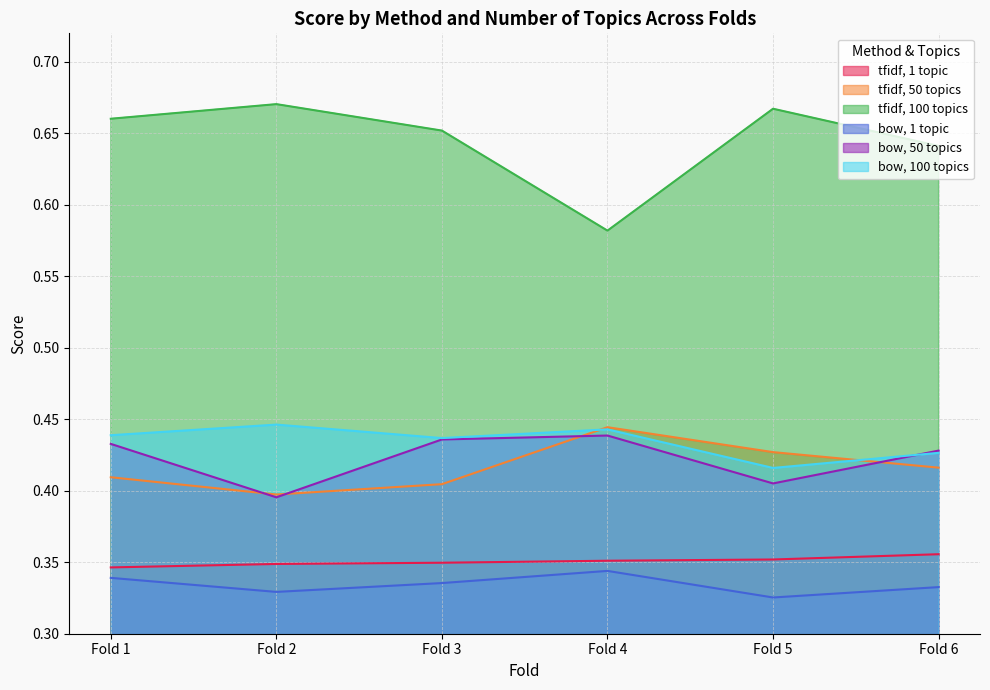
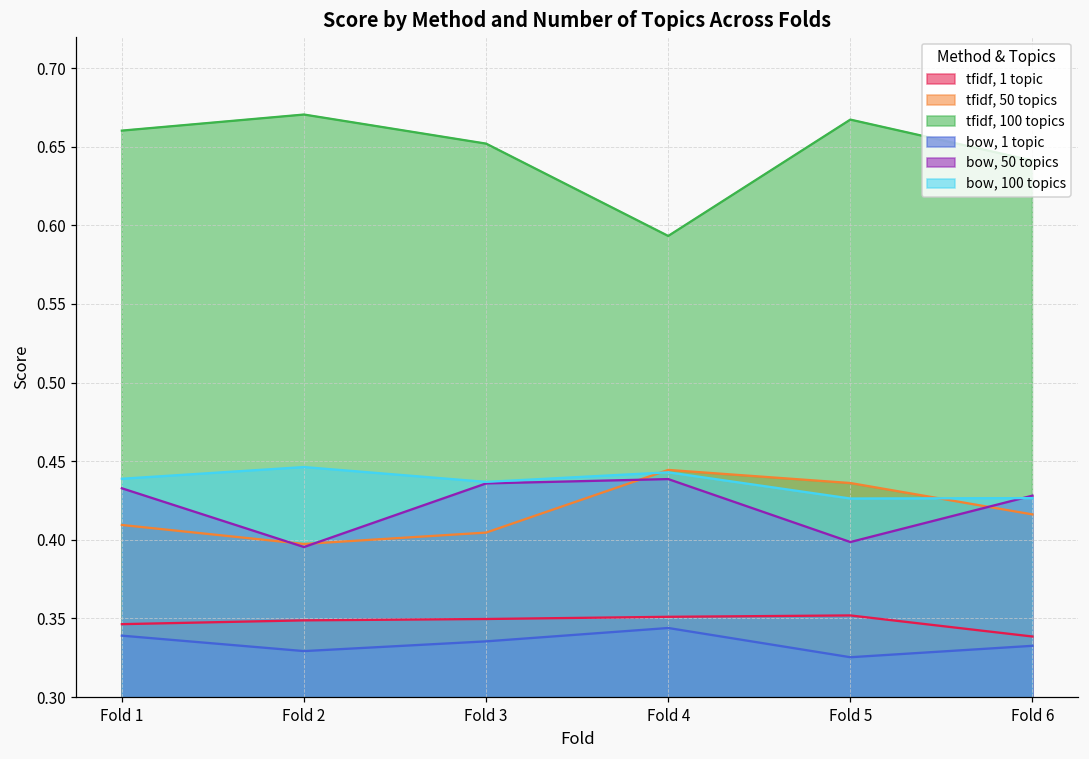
tfidf, 100 topics, Fold 4: 0.582 -> 0.593
tfidf, 50 topics, Fold 5: 0.427 -> 0.436
bow, 50 topics, Fold 5: 0.405 -> 0.399
bow, 100 topics, Fold 5: 0.416 -> 0.426
tfidf, 1 topic, Fold 6: 0.356 -> 0.339
